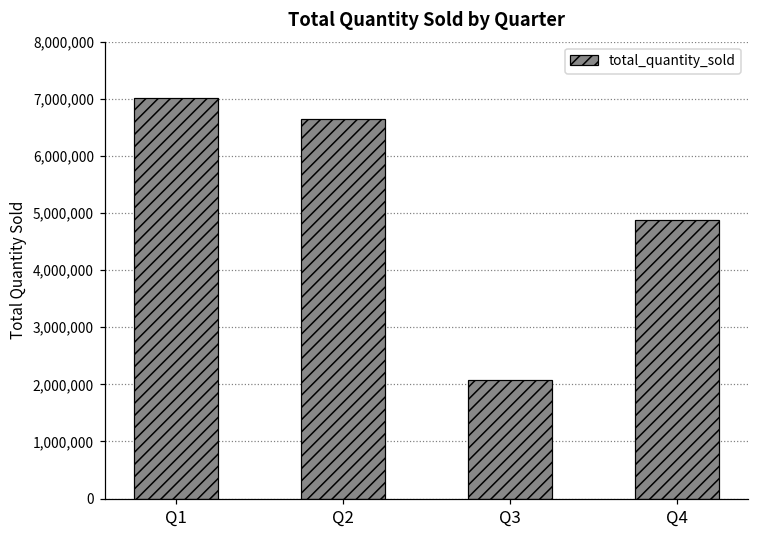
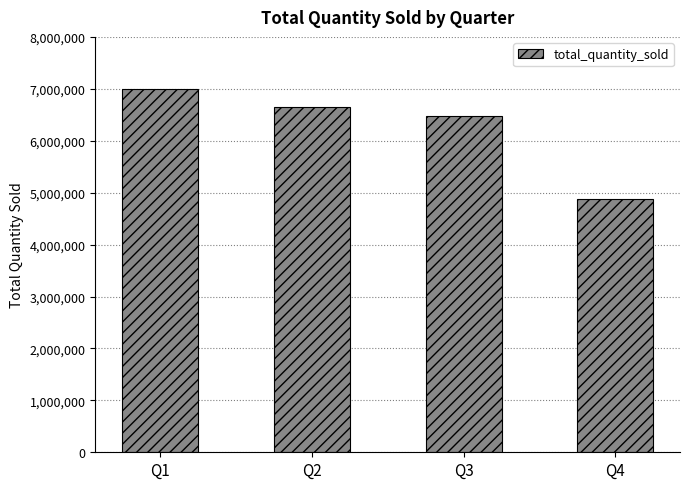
Q3: 2,100,000 -> 6,500,000
